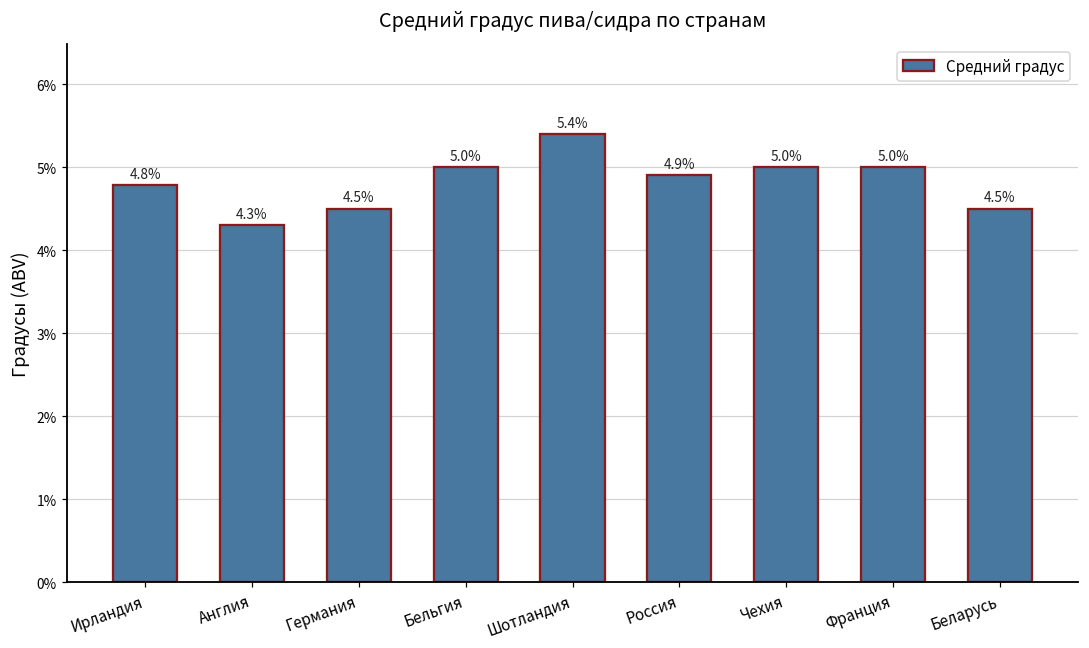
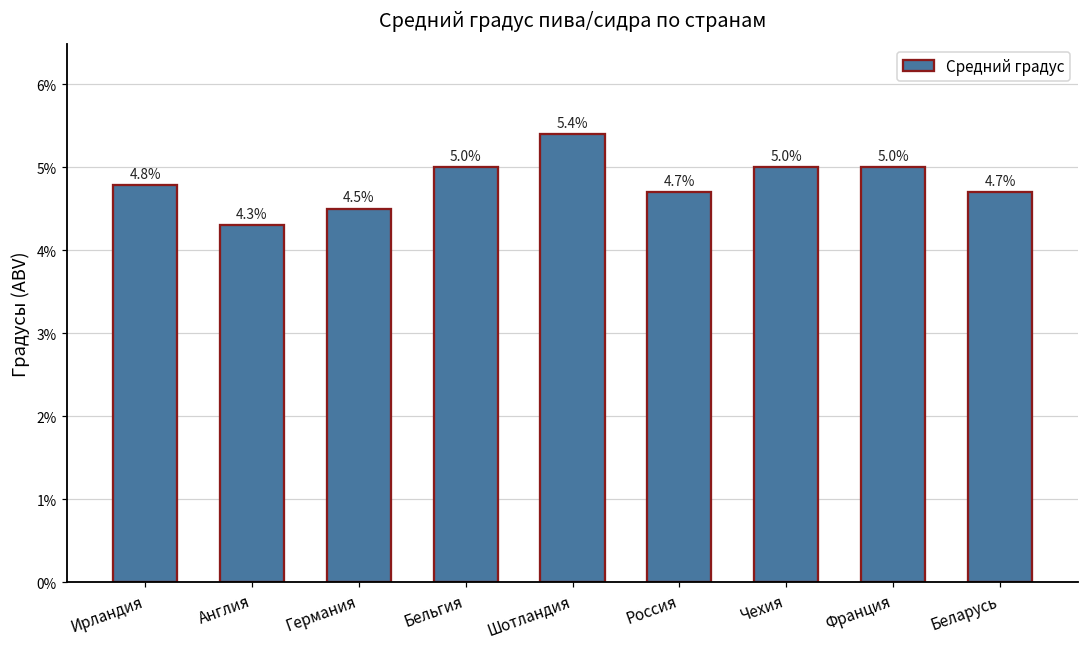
Россия: 4.9% -> 4.7%
Беларусь: 4.5% -> 4.7%
